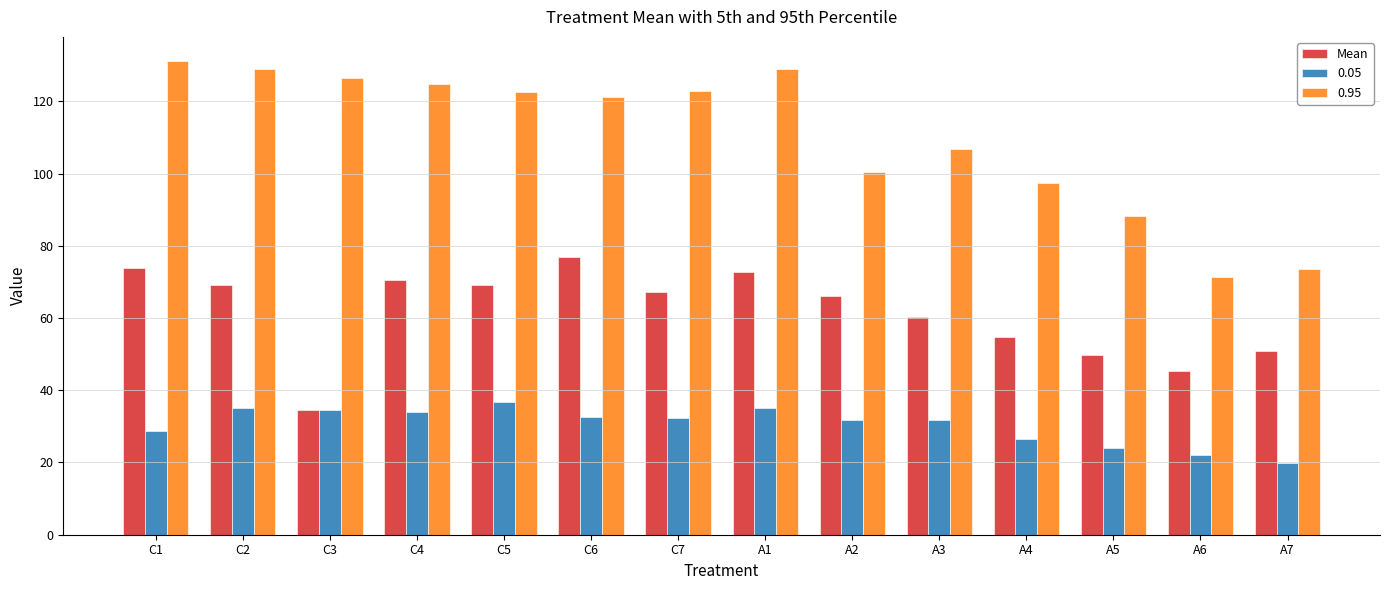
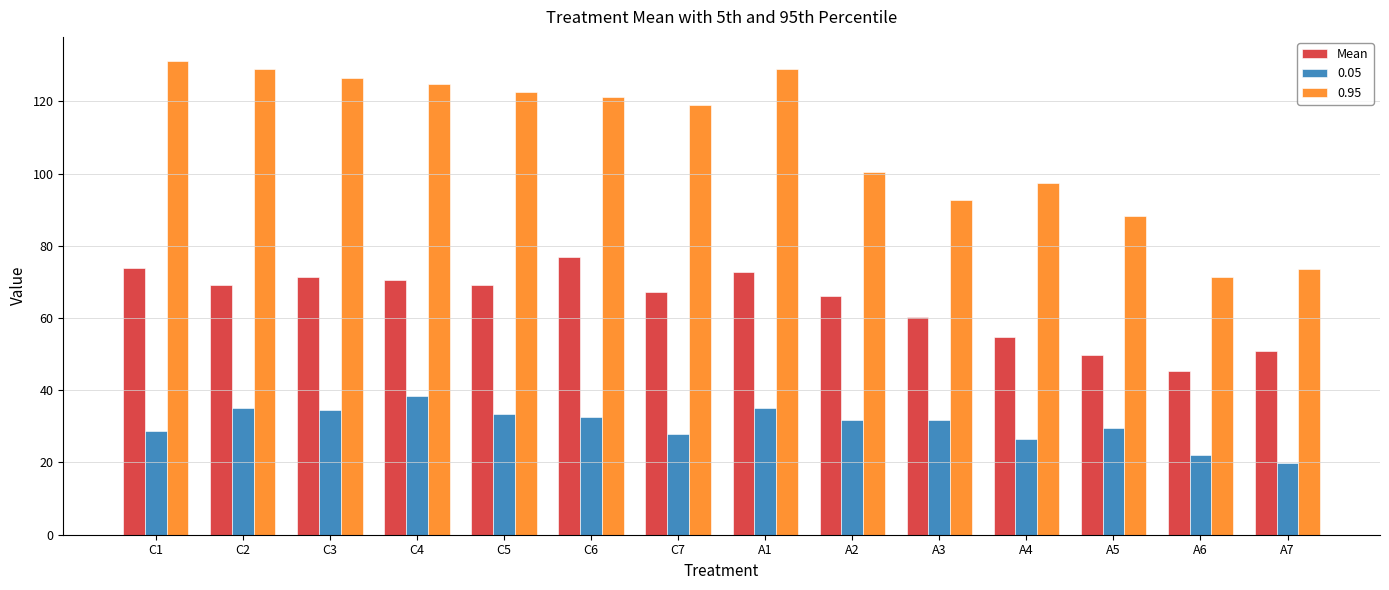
Mean, C3: 35 -> 71
0.05, C4: 34 -> 38
0.05, C5: 37 -> 33
0.05, C7: 32 -> 28
0.95, C7: 123 -> 119
0.95, A3: 107 -> 93
0.05, A5: 24 -> 30
